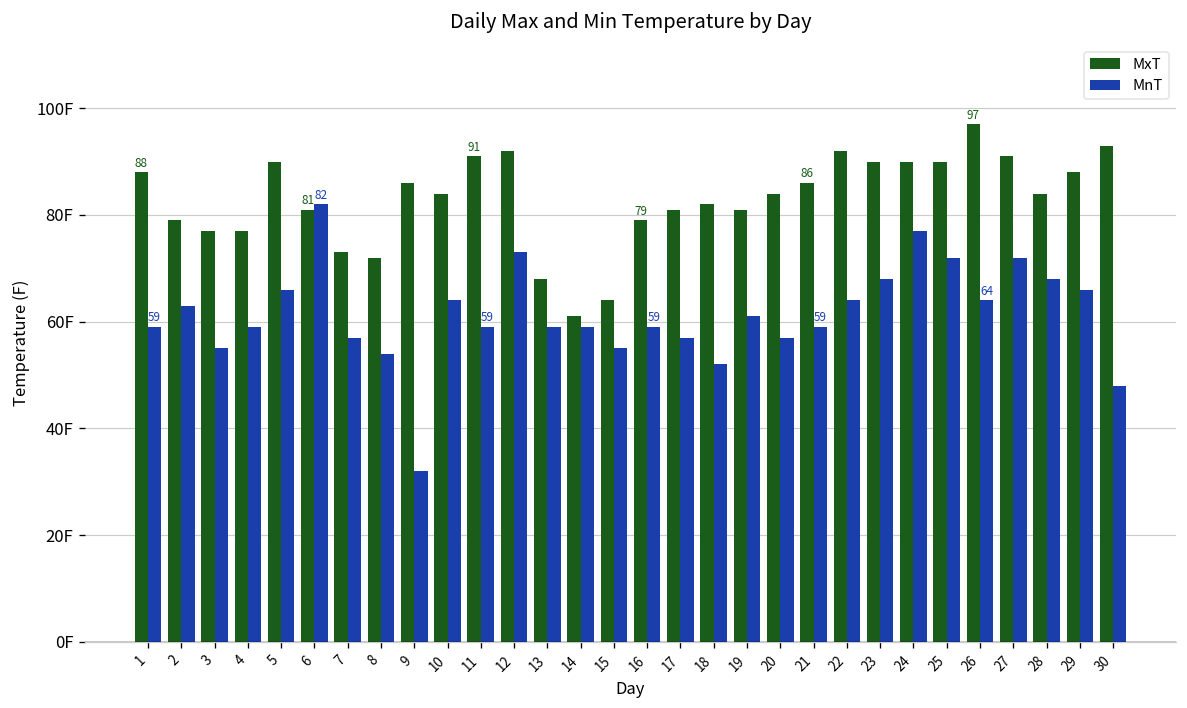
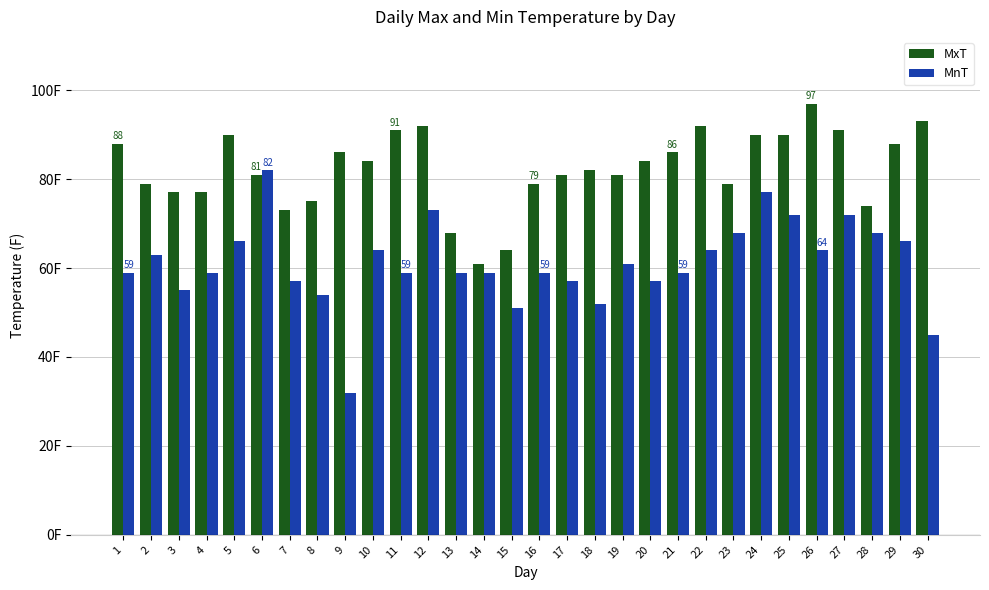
MxT, 8: 72F -> 75F
MnT, 15: 55F -> 51F
MxT, 23: 90F -> 79F
MxT, 28: 84F -> 74F
MnT, 30: 48F -> 45F
